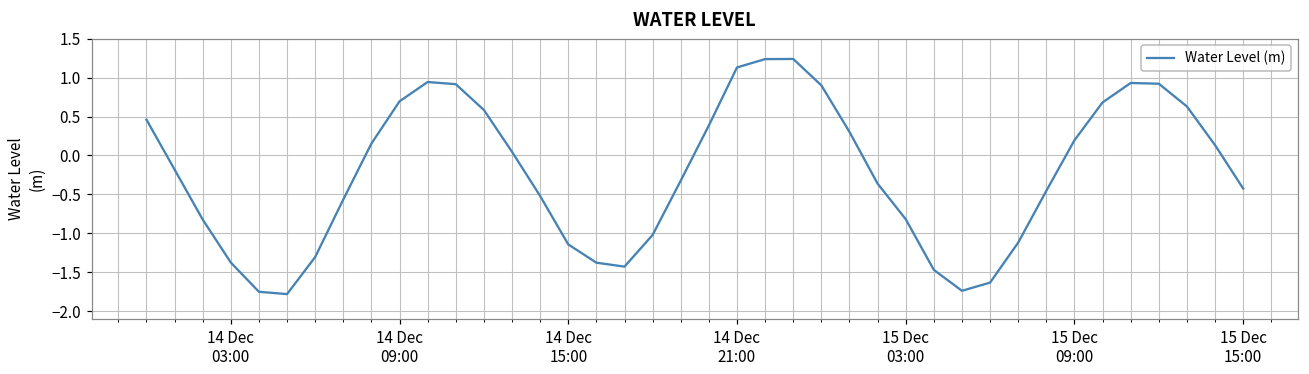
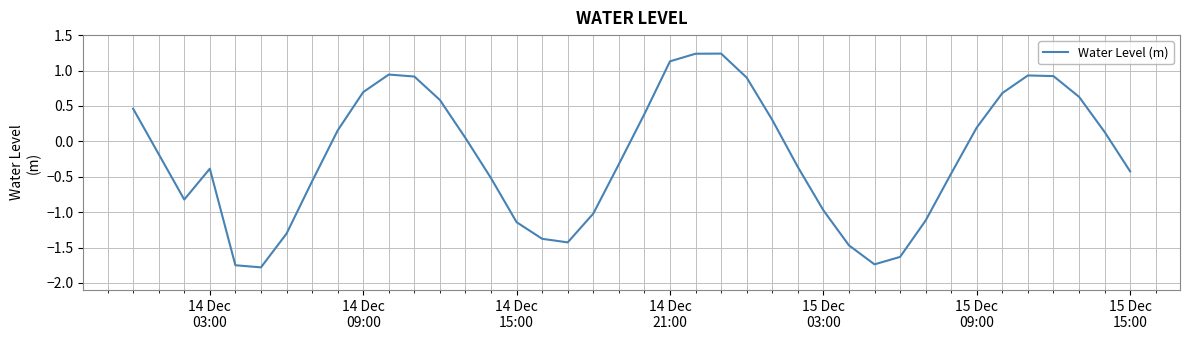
14 Dec 03:00: -1.4 -> -0.4
15 Dec 03:00: -0.8 -> -1.0
